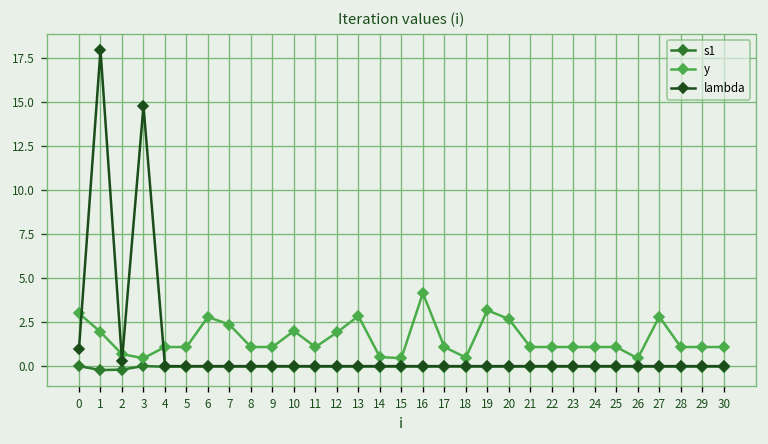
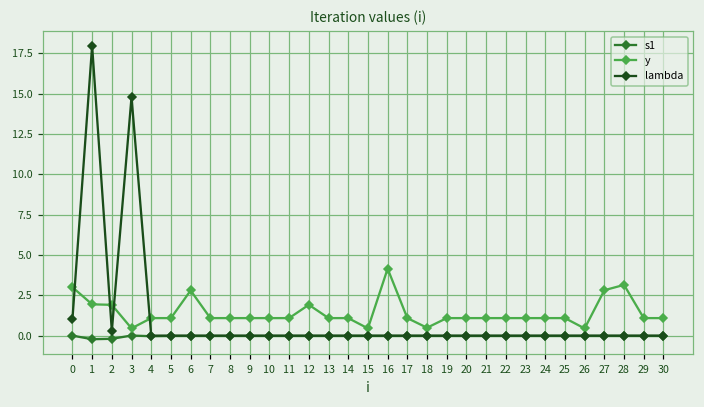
y, 2: 0.7 -> 1.9
y, 7: 2.4 -> 1.1
y, 10: 2.0 -> 1.1
y, 13: 2.8 -> 1.1
y, 14: 0.5 -> 1.1
y, 19: 3.2 -> 1.1
y, 20: 2.7 -> 1.1
y, 28: 1.1 -> 3.1
